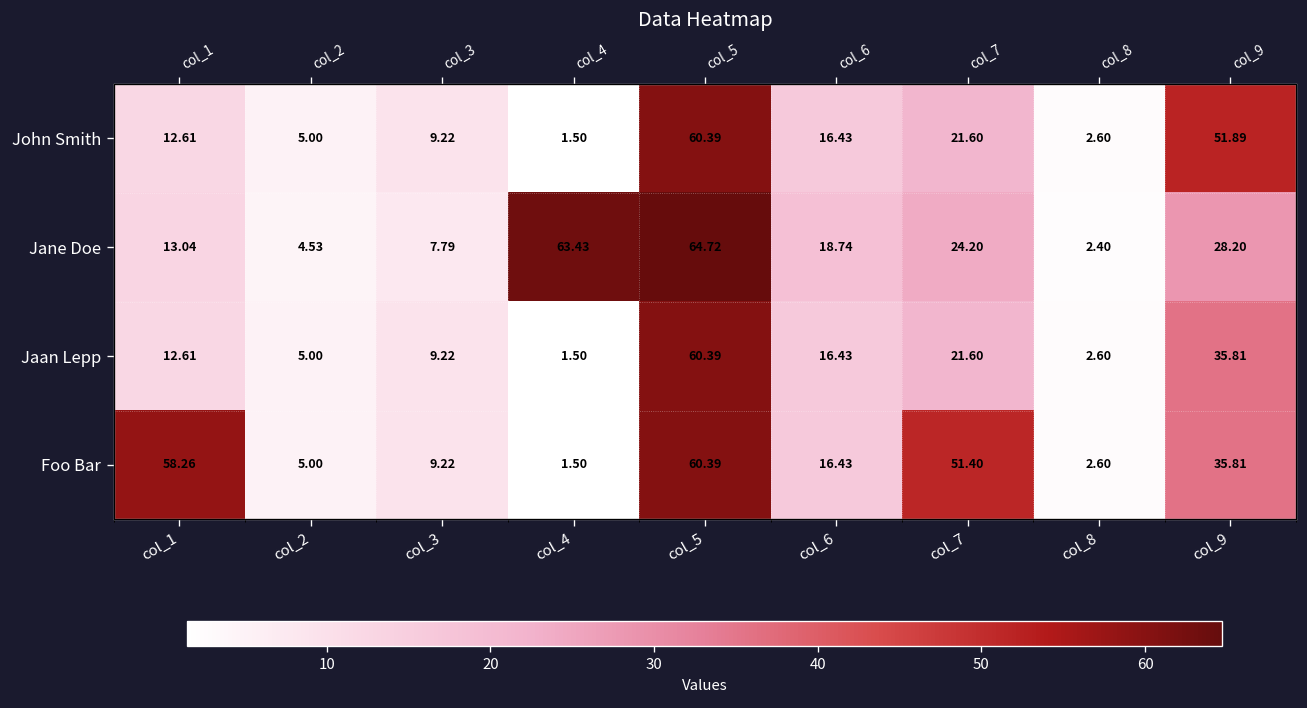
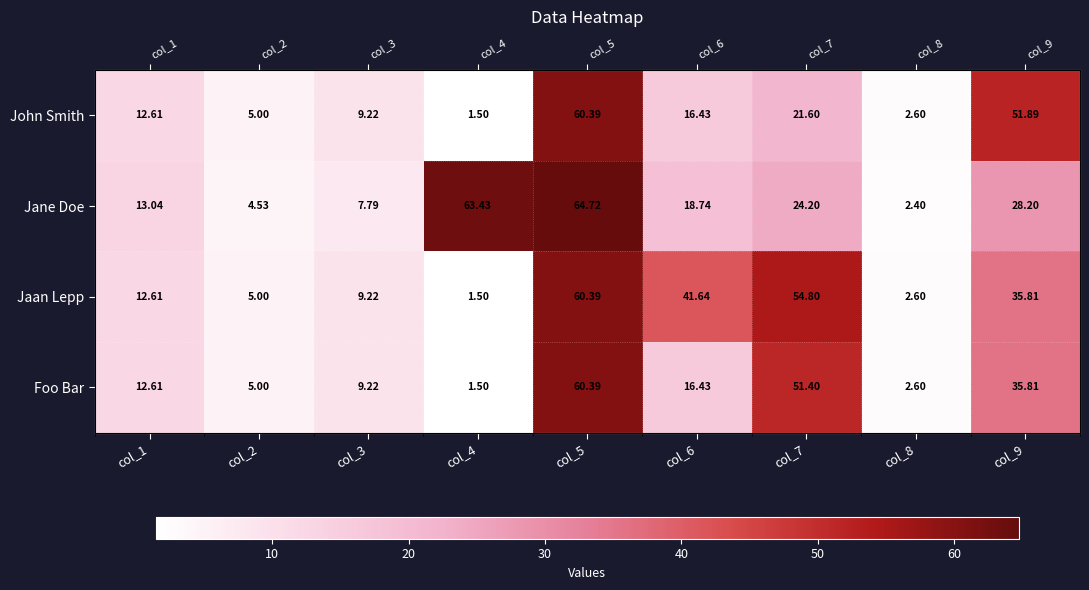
Jaan Lepp, col_6: 16.43 -> 41.64
Jaan Lepp, col_7: 21.60 -> 54.80
Foo Bar, col_1: 58.26 -> 12.61
